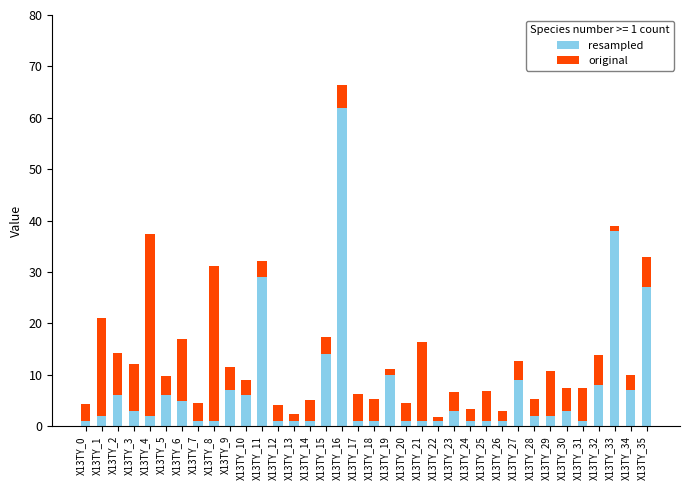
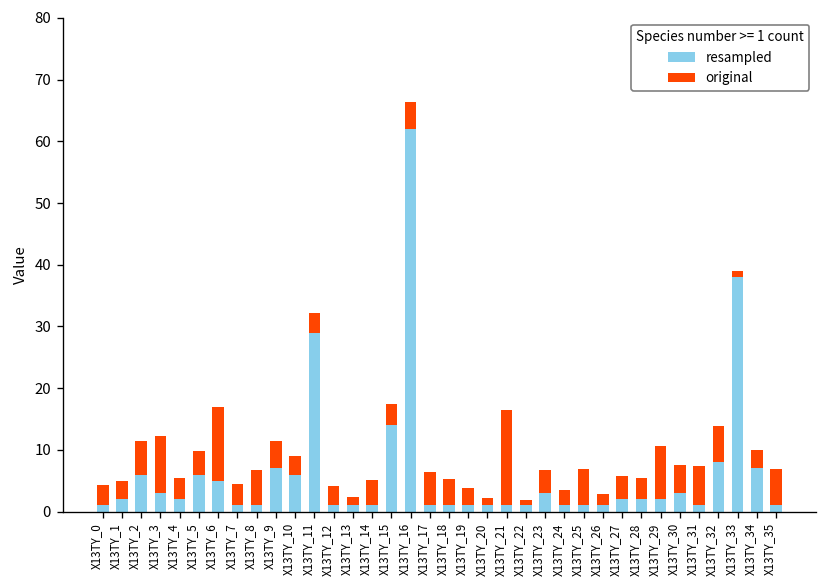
original, X13TY_1: 19 -> 3
original, X13TY_2: 8 -> 5
original, X13TY_4: 35 -> 3
original, X13TY_8: 30 -> 6
resampled, X13TY_19: 10 -> 1
original, X13TY_19: 1 -> 3
original, X13TY_20: 3 -> 1
resampled, X13TY_27: 9 -> 2
resampled, X13TY_35: 27 -> 1
